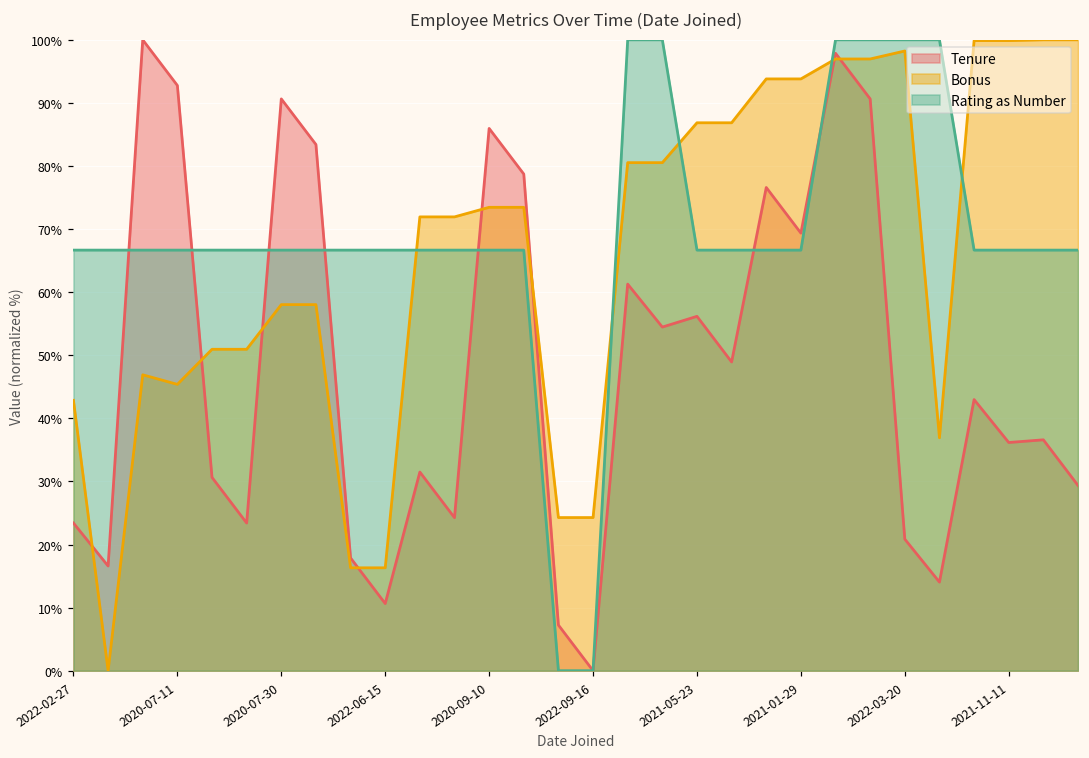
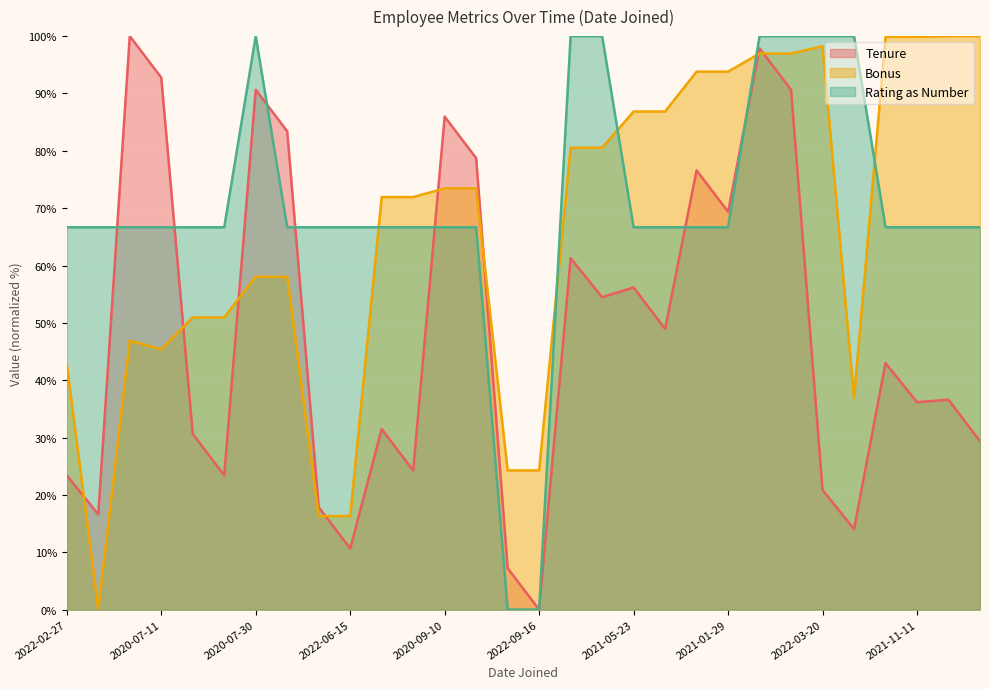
Rating as Number, 2020-07-30: 67% -> 100%
